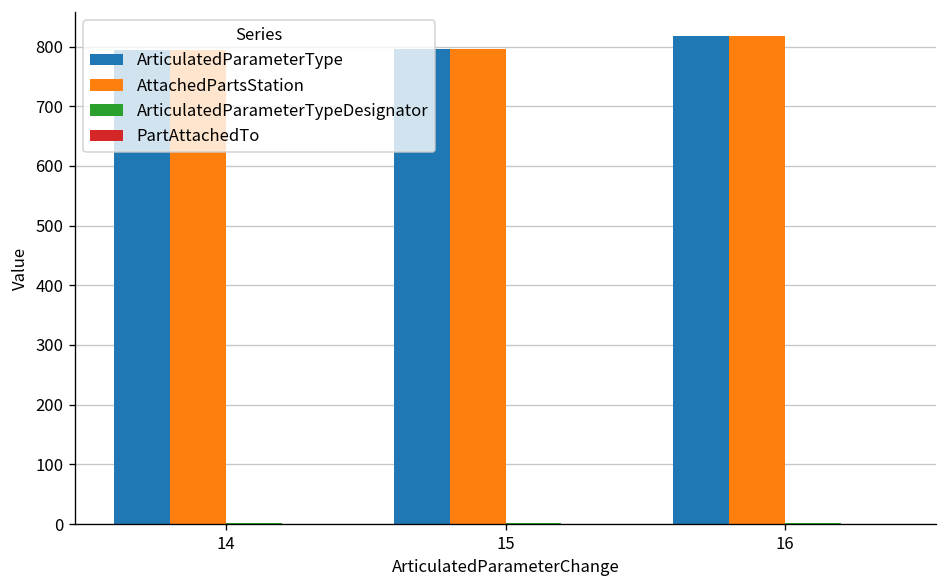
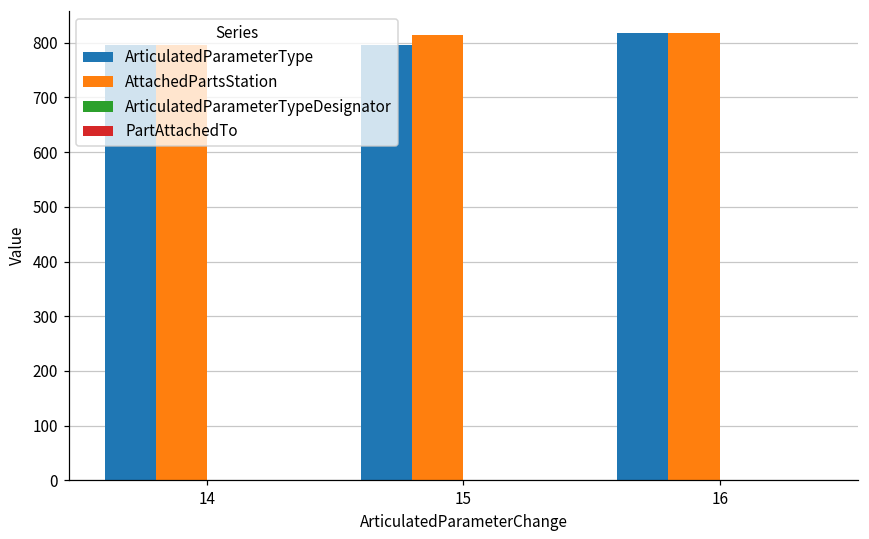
AttachedPartsStation, 15: 800 -> 810
